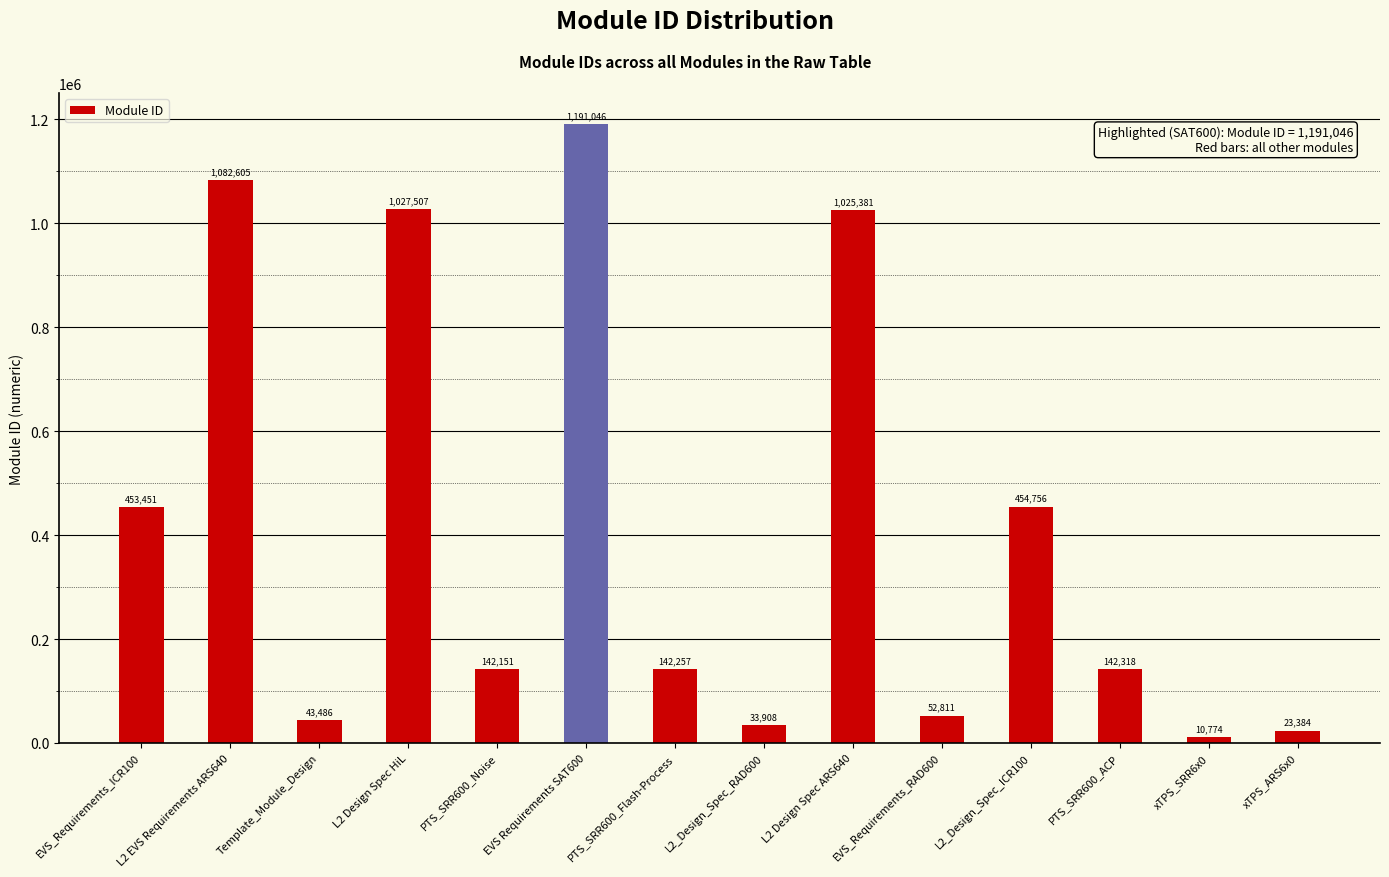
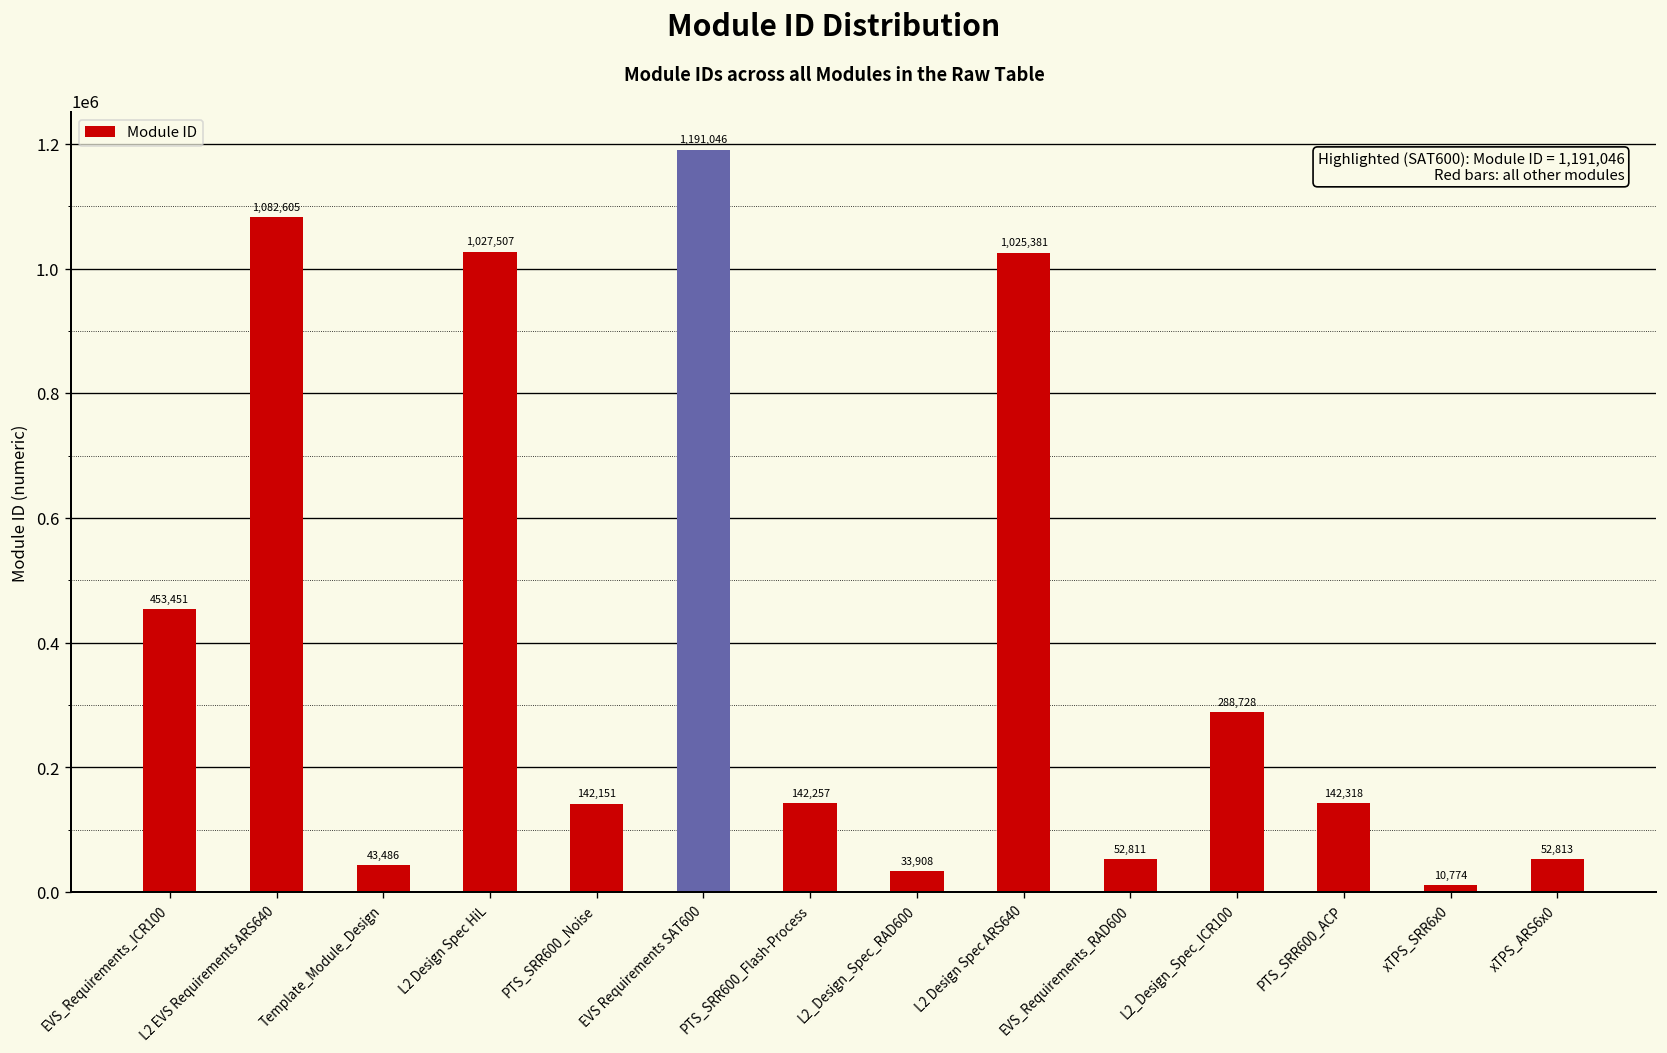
L2_Design_Spec_ICR100: 454,756 -> 288,728
xTPS_ARS6x0: 23,384 -> 52,813
